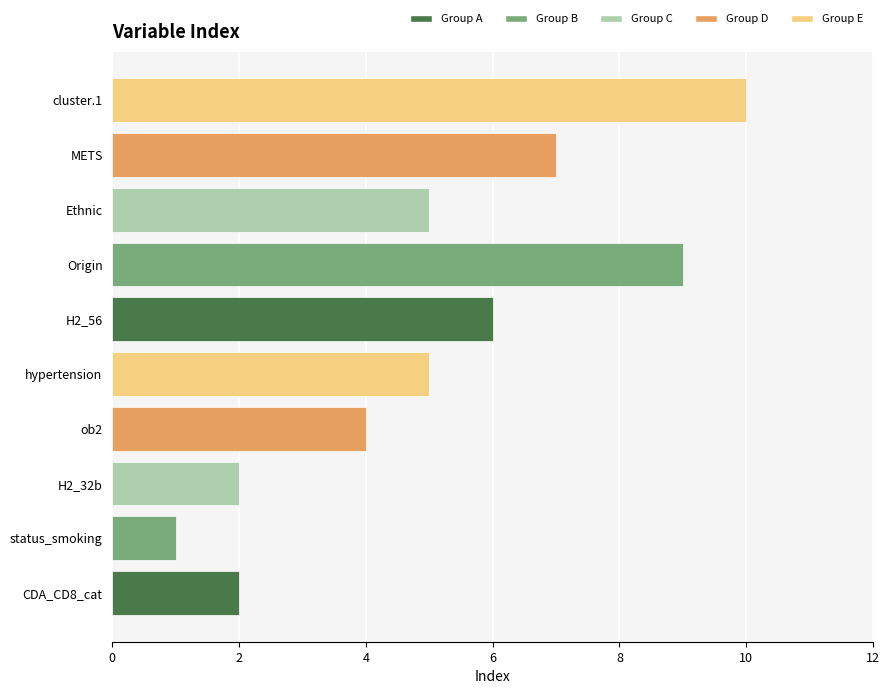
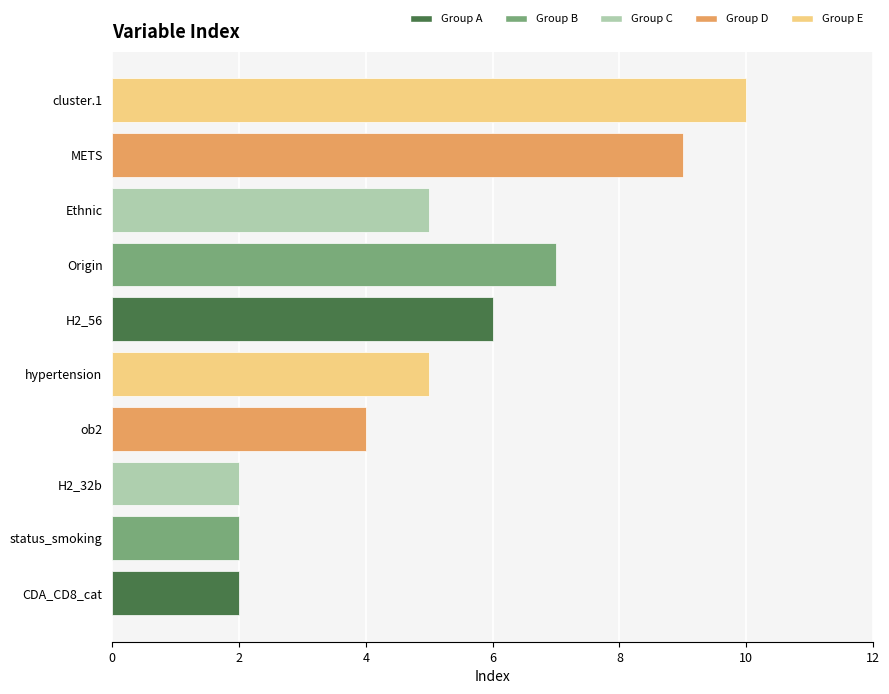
METS: 7 -> 9
Origin: 9 -> 7
status_smoking: 1 -> 2
